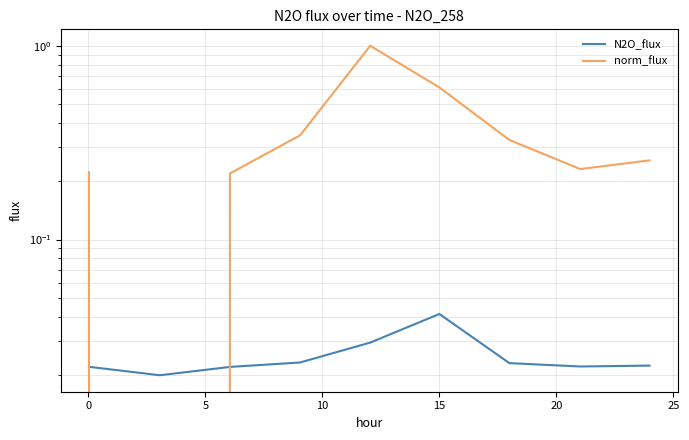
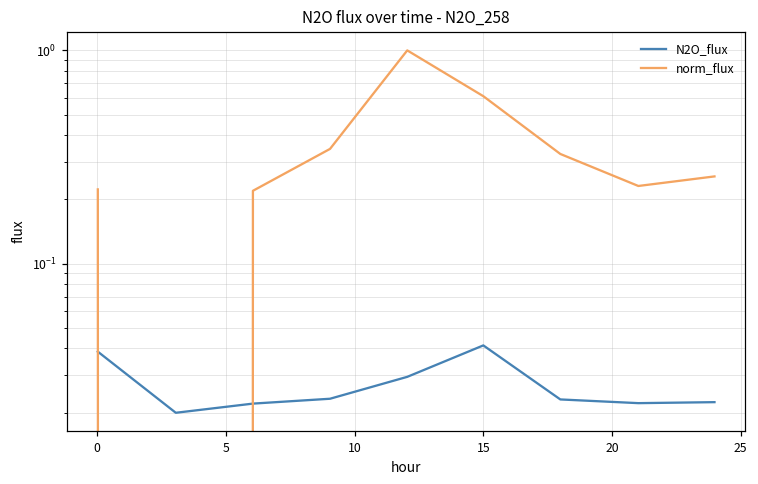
N2O_flux, 0: 0.022 -> 0.039
